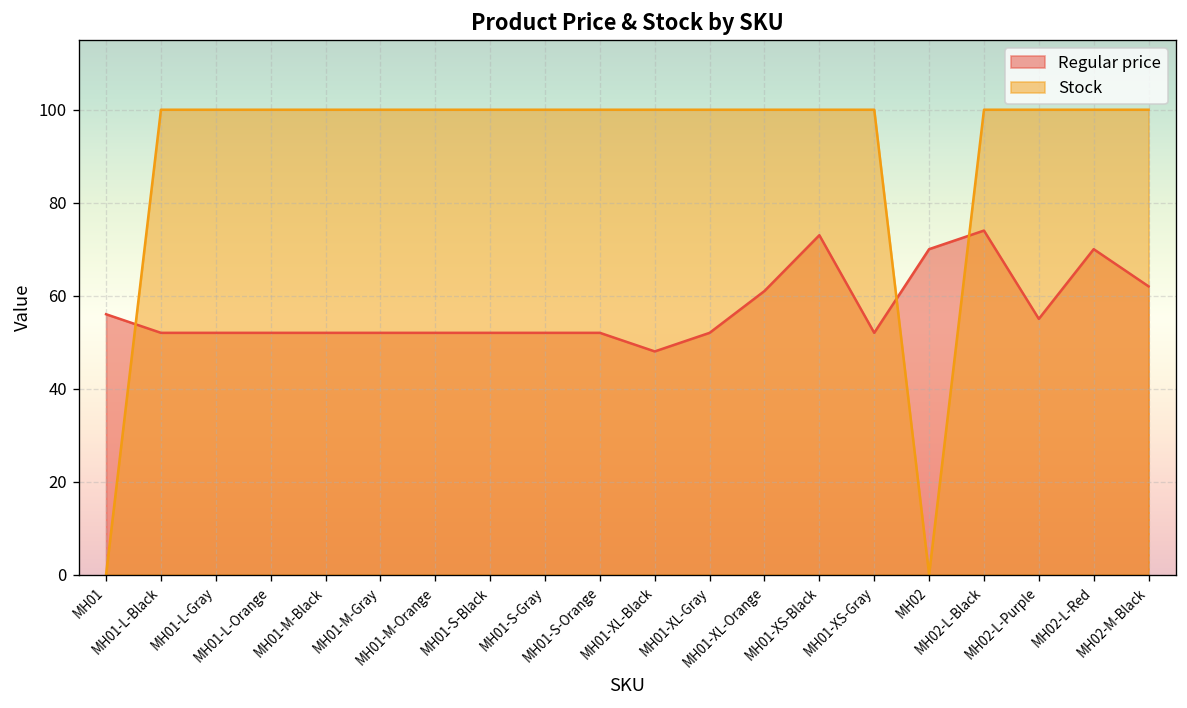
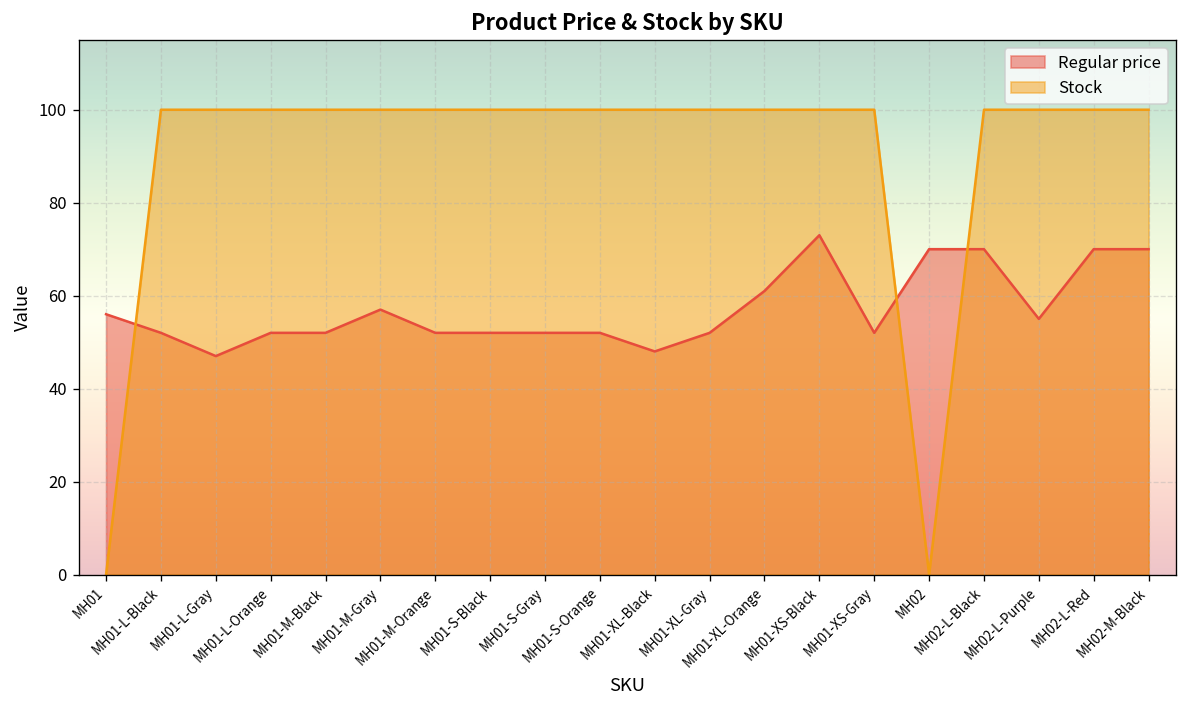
Regular price, MH01-L-Gray: 52 -> 47
Regular price, MH01-M-Gray: 52 -> 57
Regular price, MH02-L-Black: 74 -> 70
Regular price, MH02-M-Black: 62 -> 70
